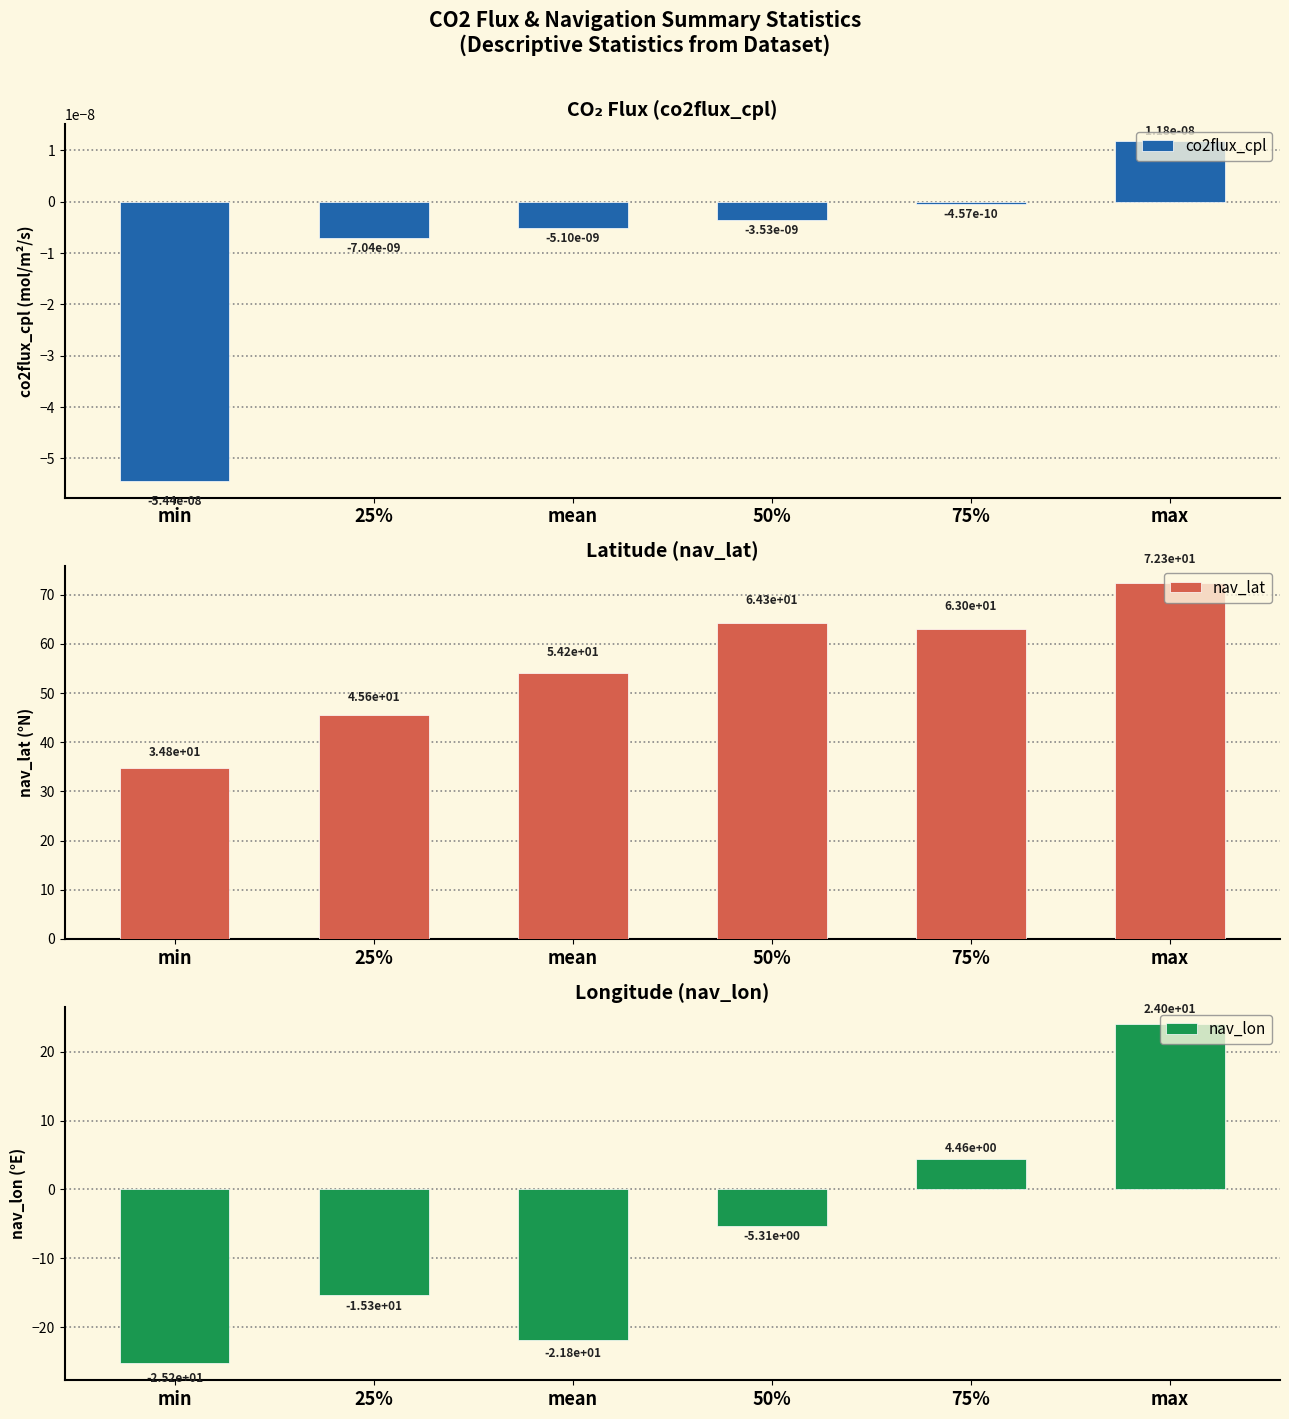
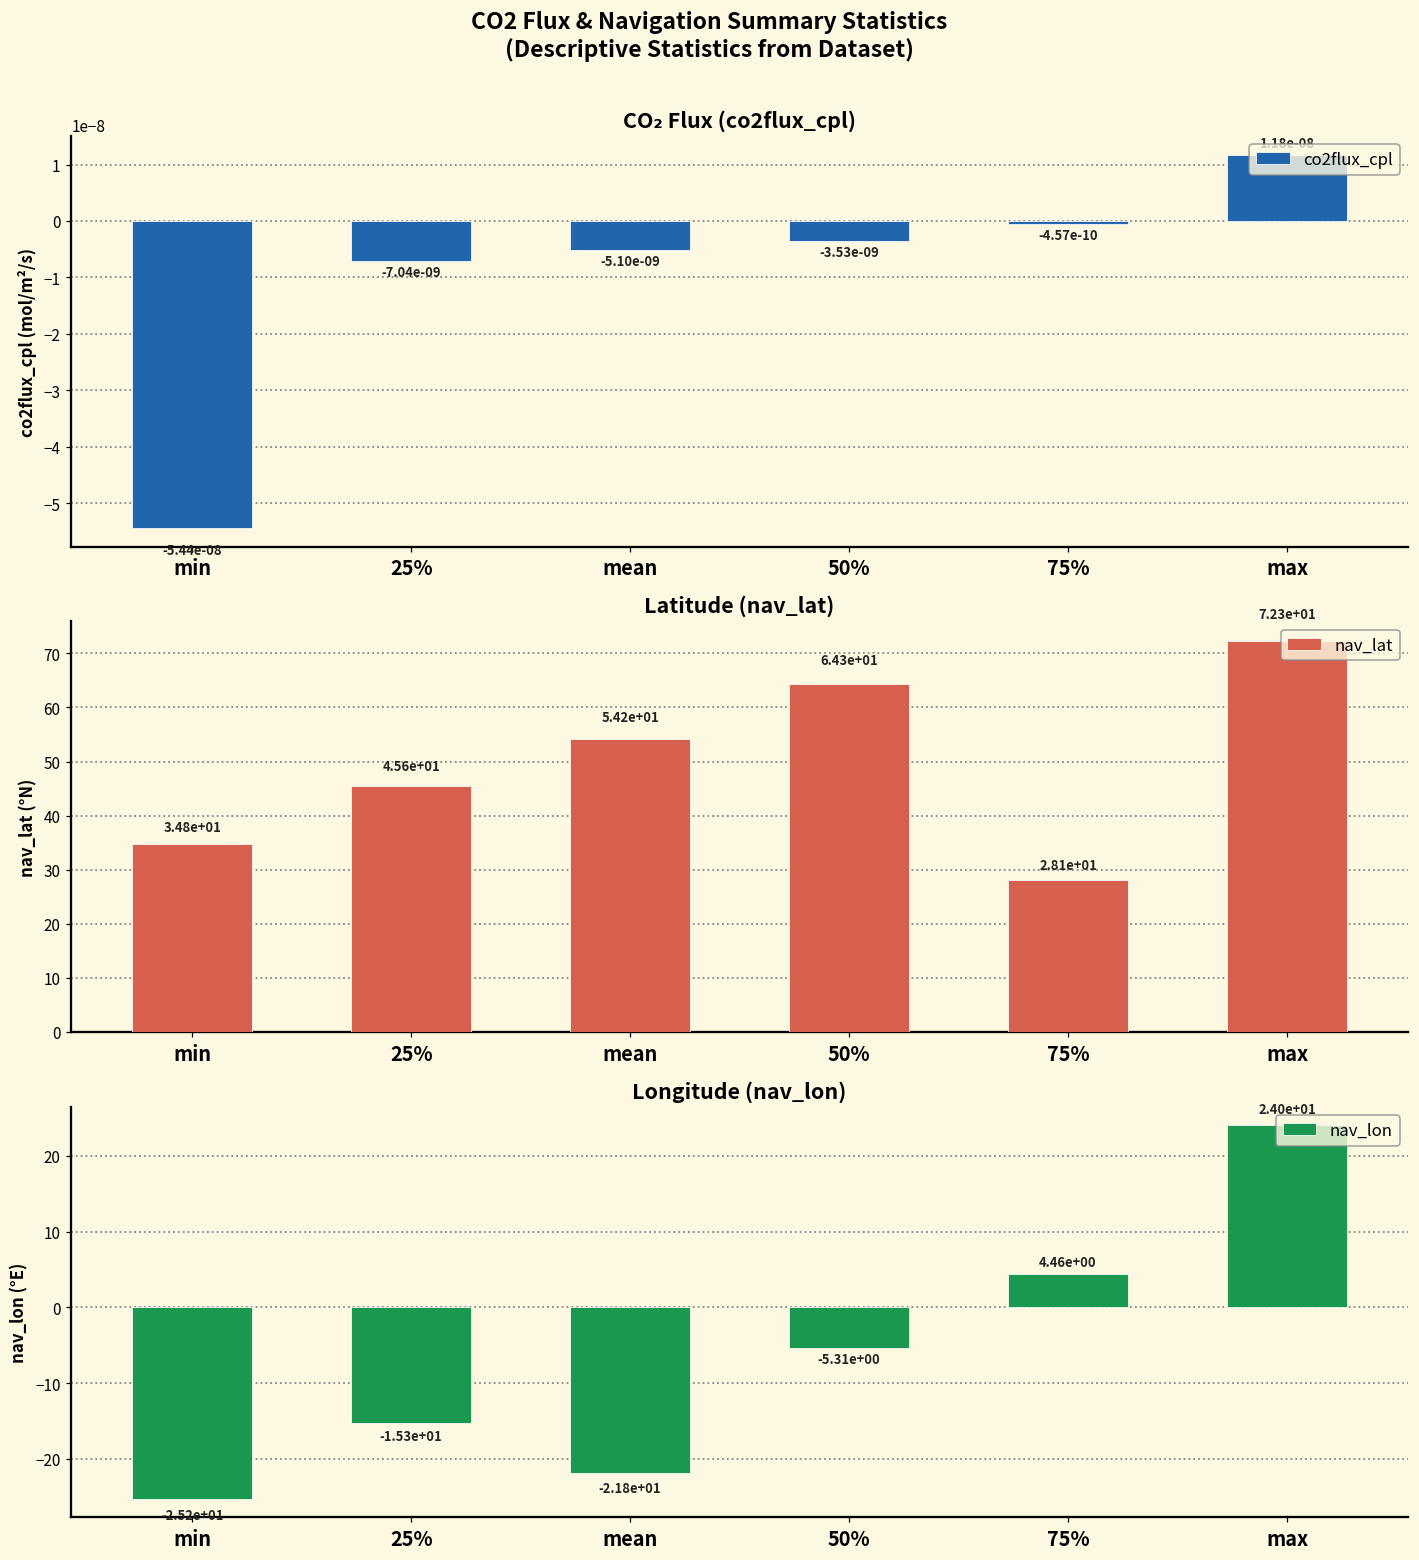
Latitude (nav_lat), 75%: 6.30e+01 -> 2.81e+01
